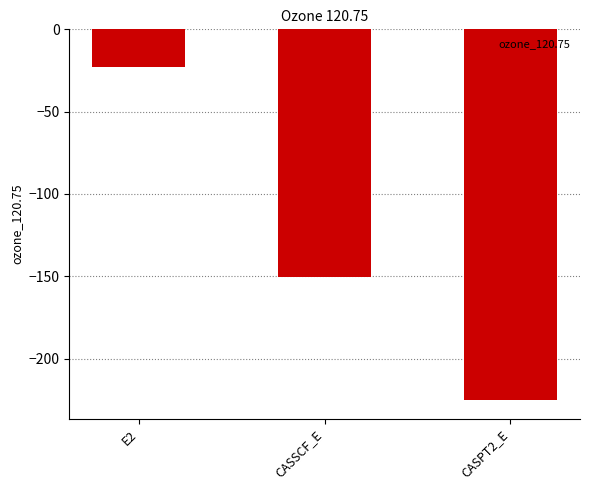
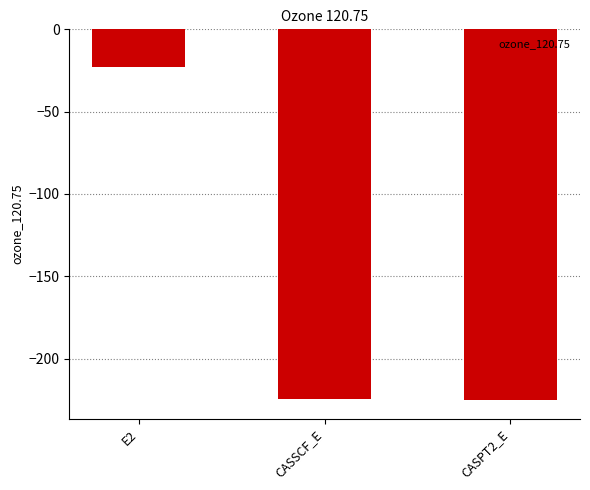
CASSCF_E: -151 -> -225
